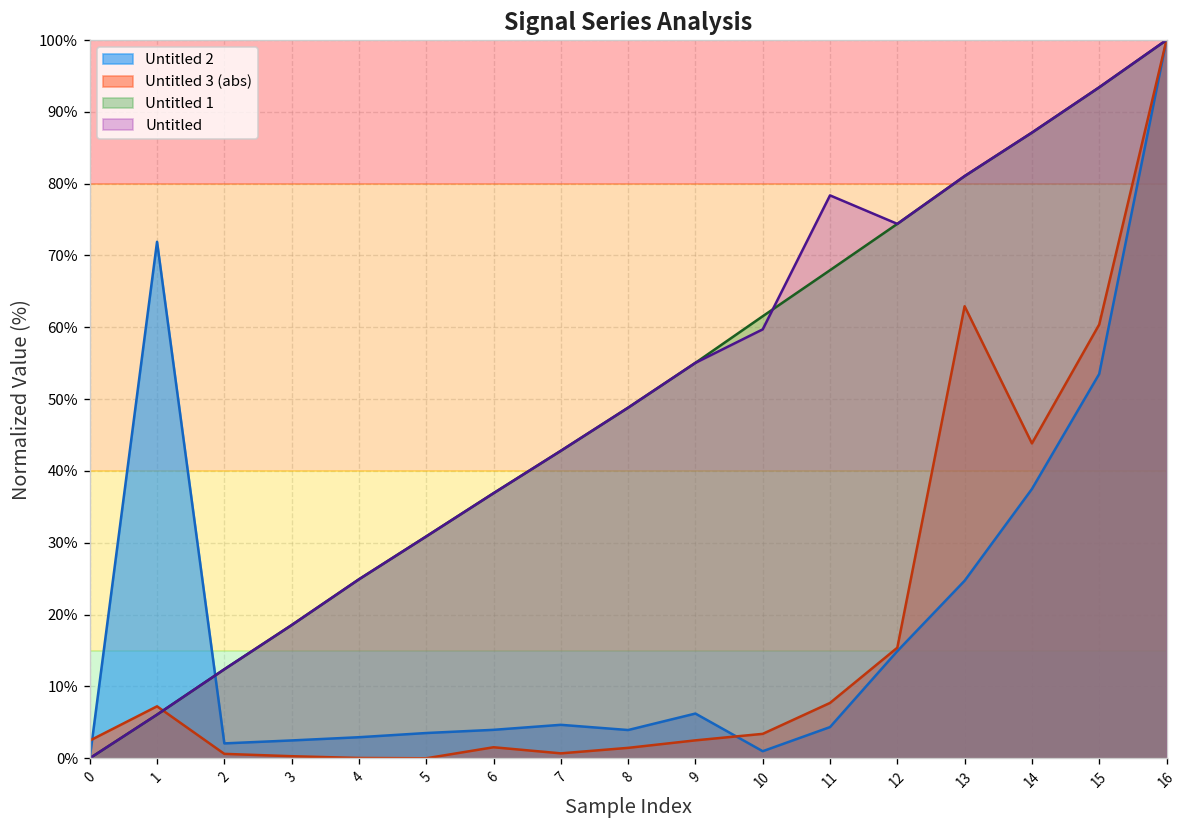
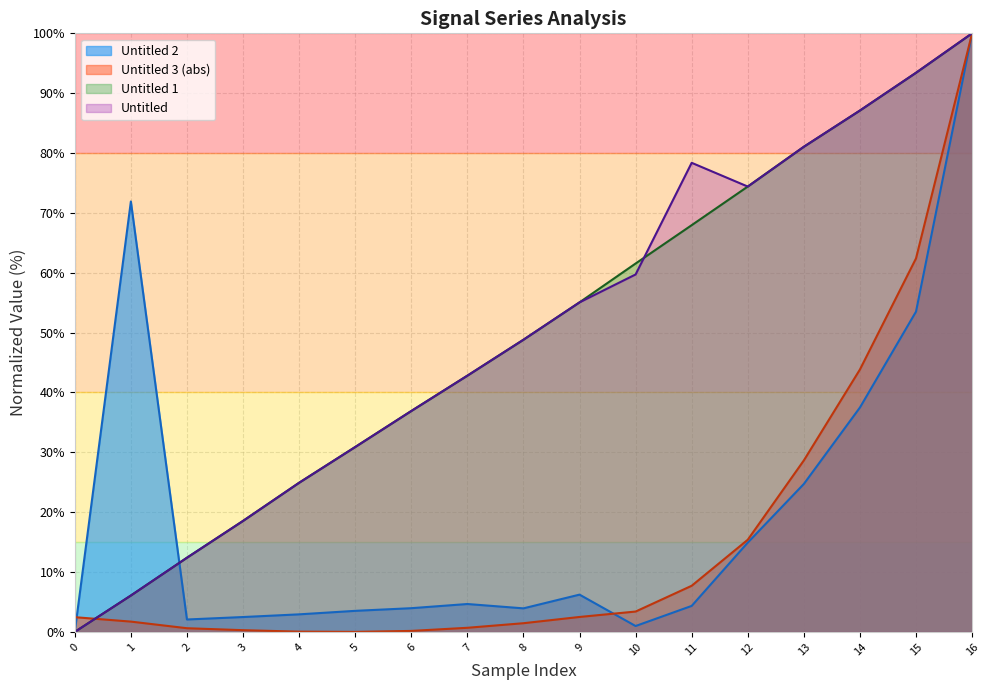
Untitled 3 (abs), 1: 7% -> 2%
Untitled 3 (abs), 6: 2% -> 0%
Untitled 3 (abs), 13: 63% -> 29%
Untitled 3 (abs), 15: 60% -> 62%
